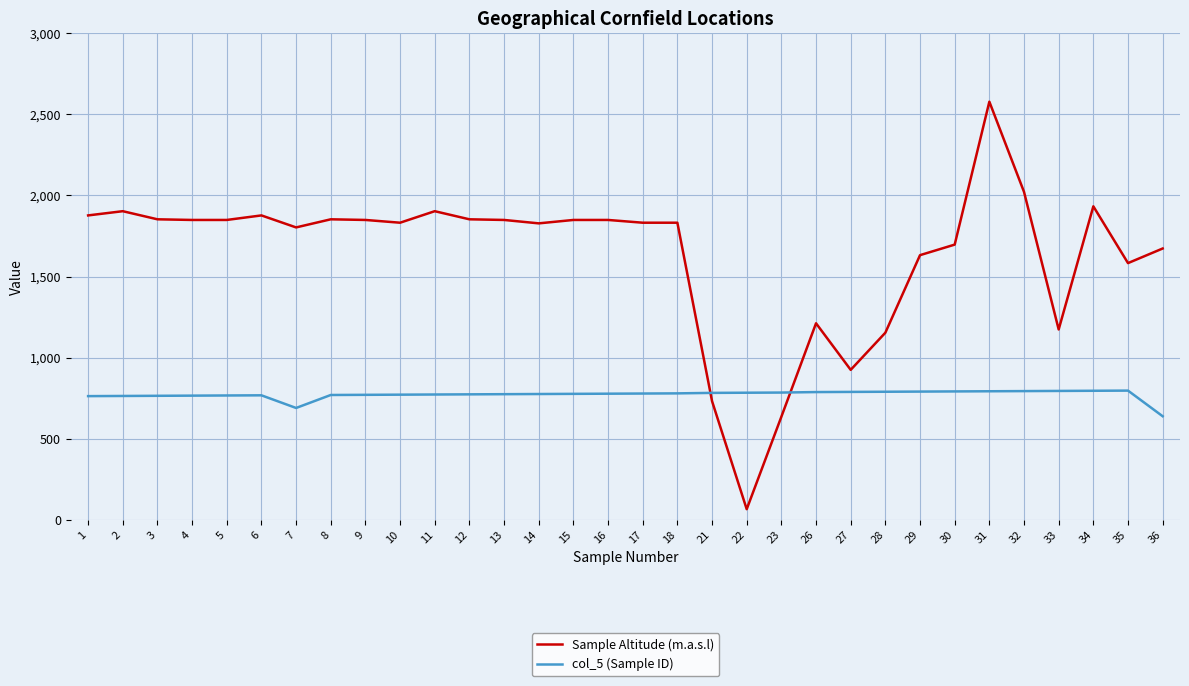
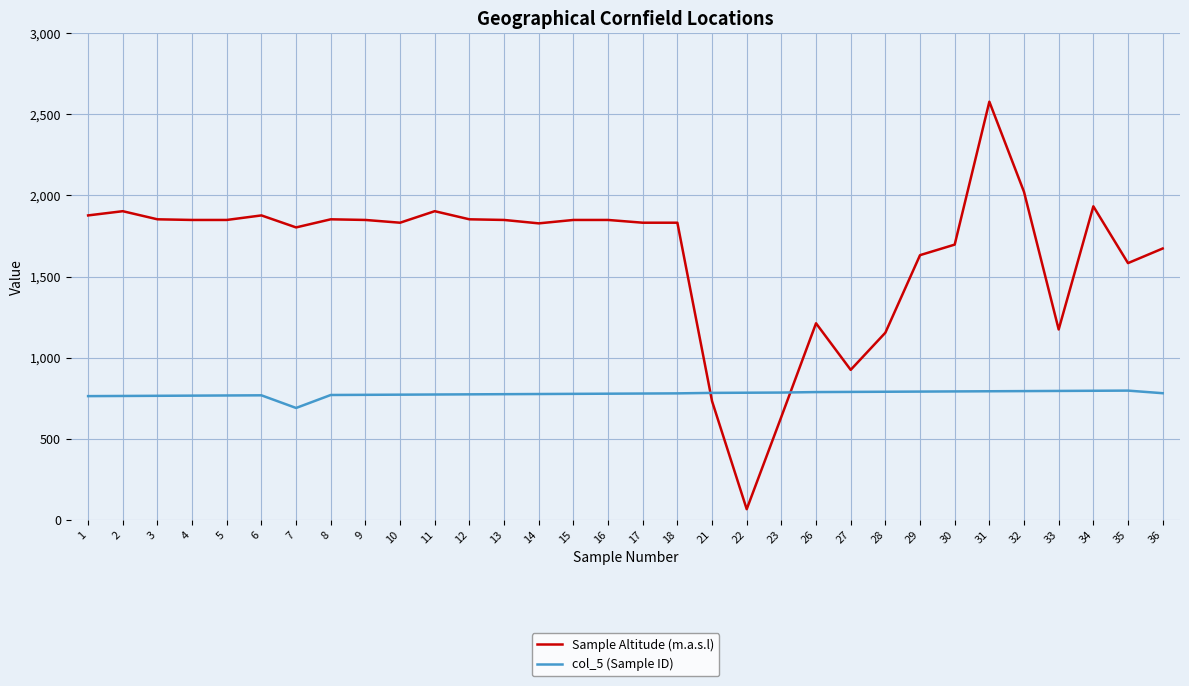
col_5 (Sample ID), 36: 640 -> 780
